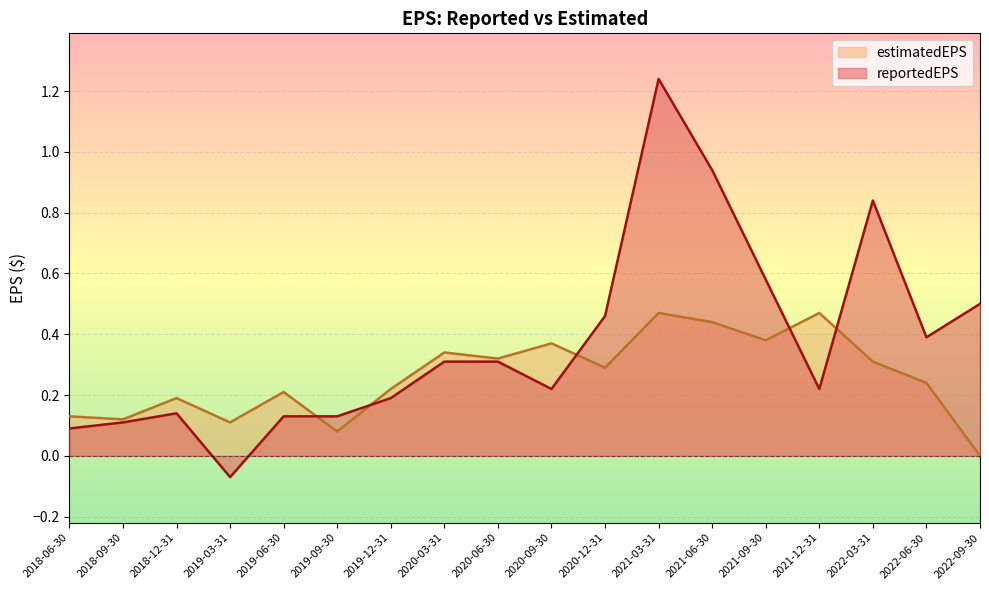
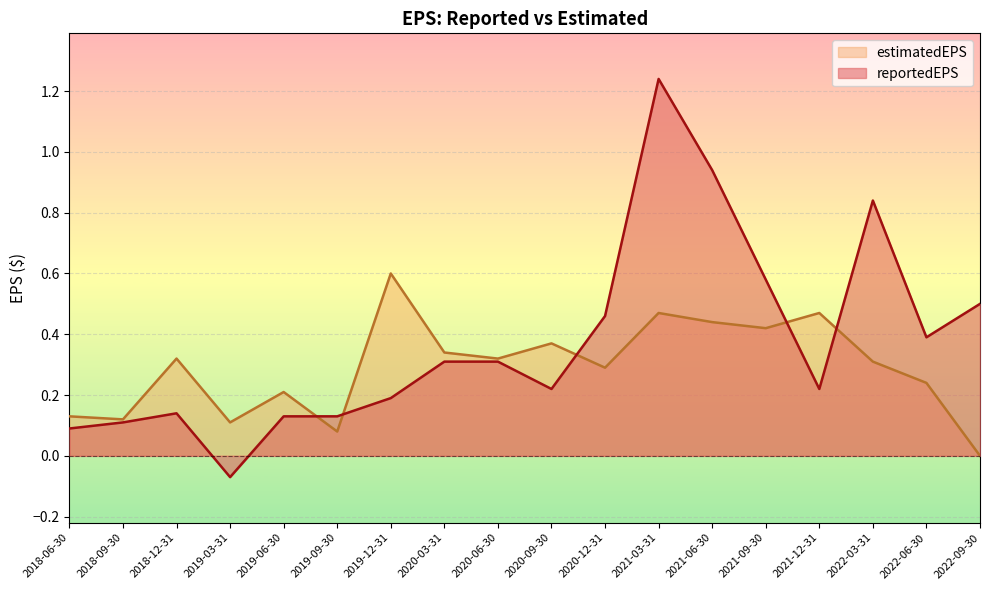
estimatedEPS, 2018-12-31: 0.19 -> 0.32
estimatedEPS, 2019-12-31: 0.22 -> 0.60
estimatedEPS, 2021-09-30: 0.38 -> 0.42
